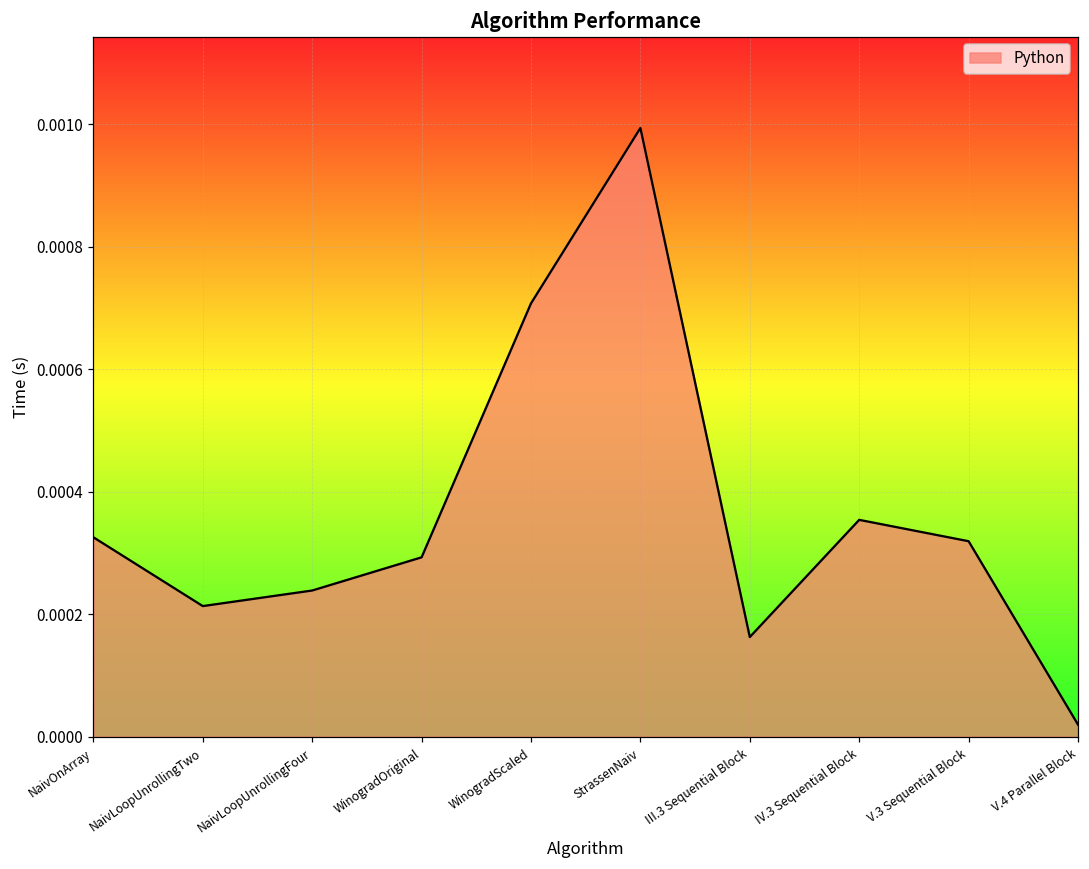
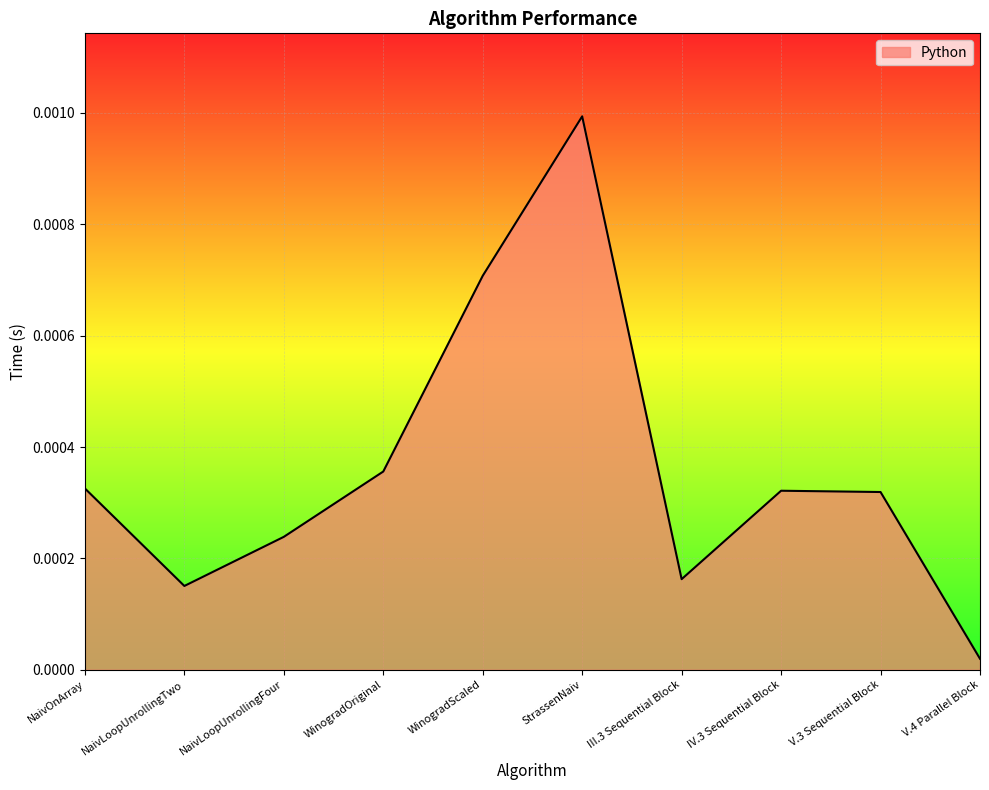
NaivLoopUnrollingTwo: 0.00021 -> 0.00015
WinogradOriginal: 0.00029 -> 0.00036
IV.3 Sequential Block: 0.00035 -> 0.00032
